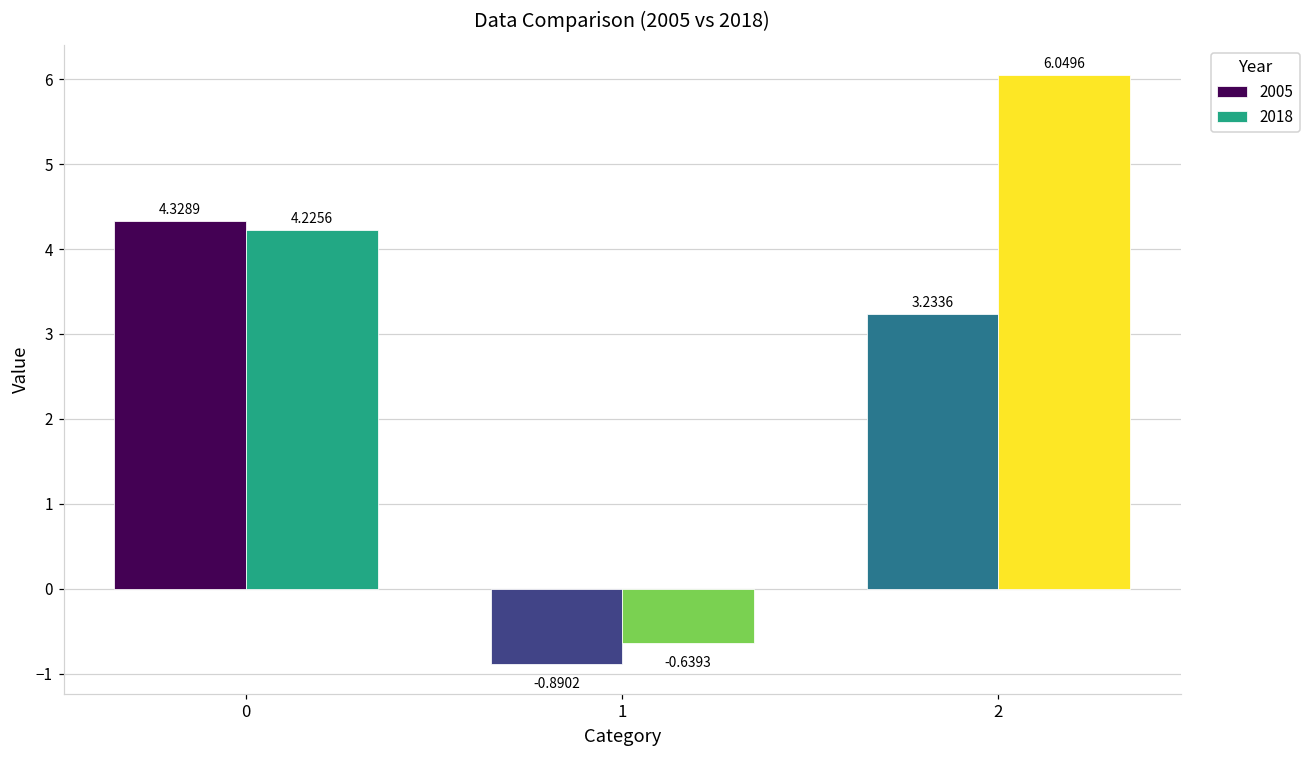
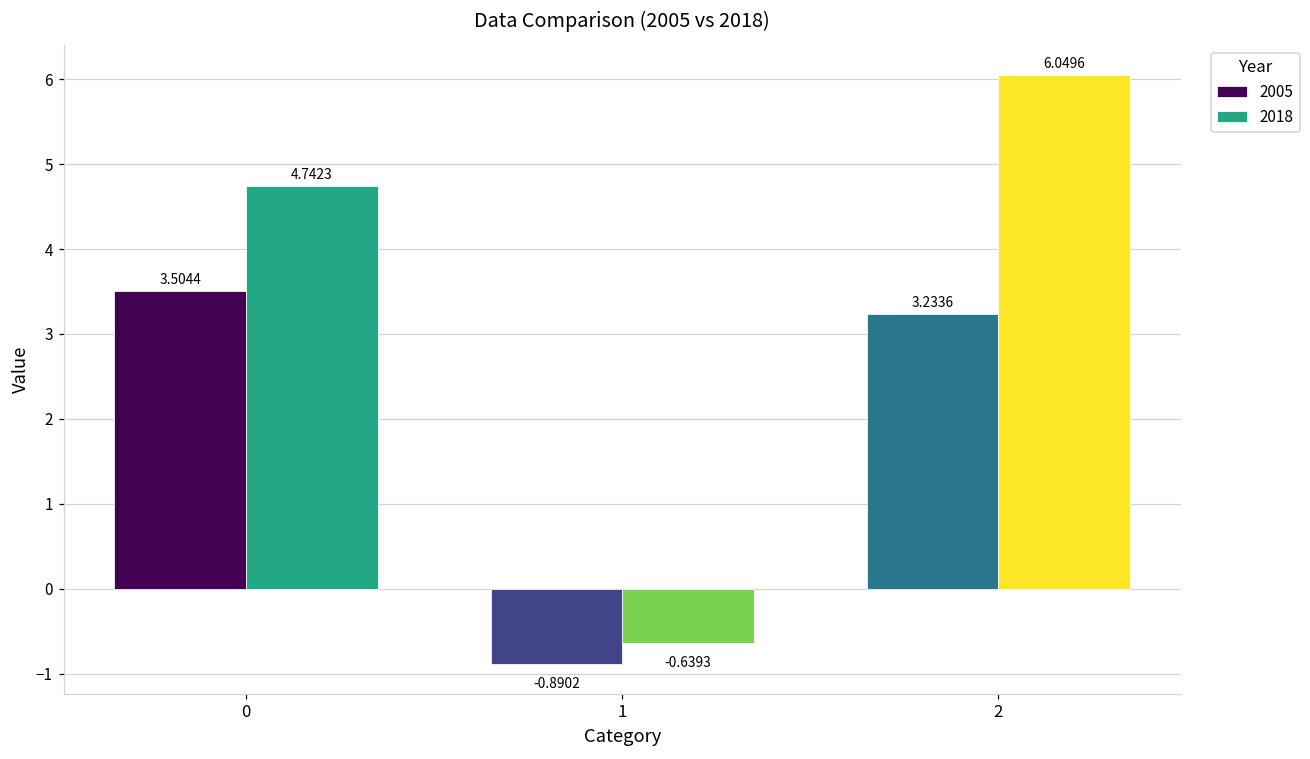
2005, 0: 4.3289 -> 3.5044
2018, 0: 4.2256 -> 4.7423
